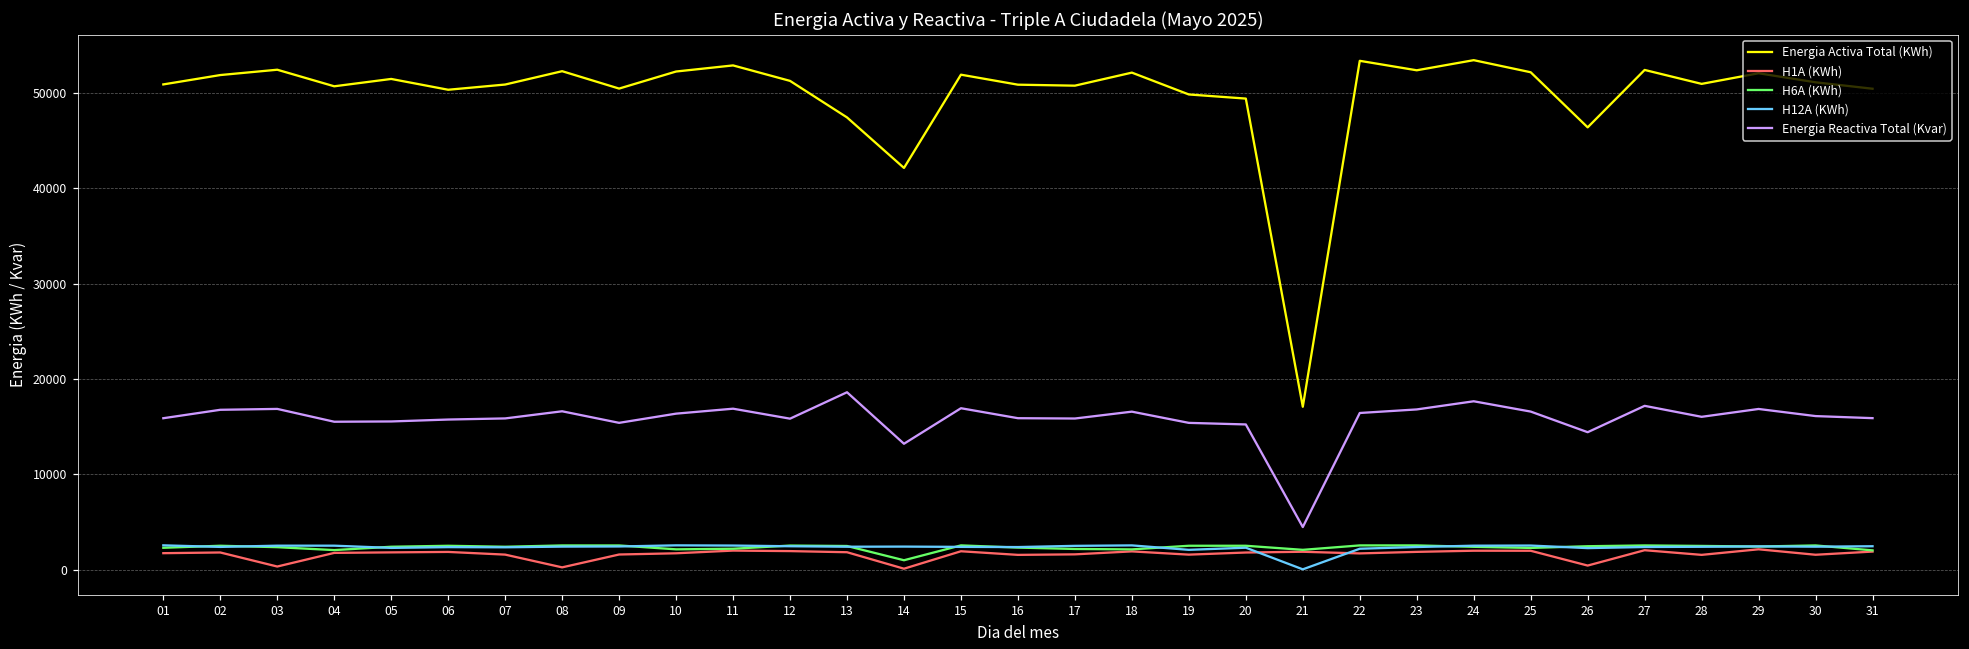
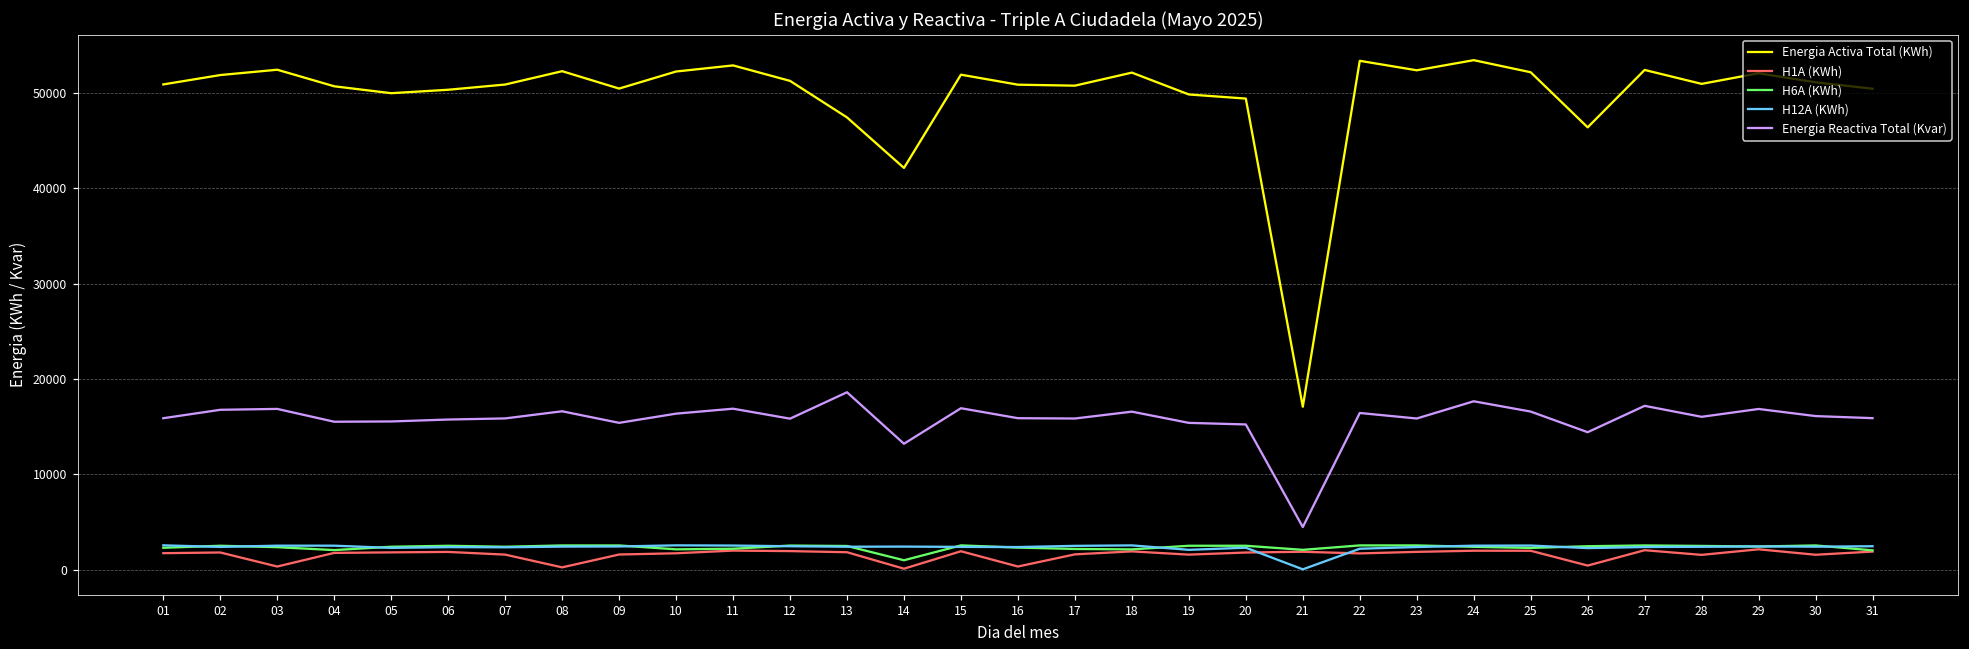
Energia Activa Total (KWh), 05: 51000 -> 50000
H1A (KWh), 16: 2000 -> 0
Energia Reactiva Total (Kvar), 23: 17000 -> 16000
